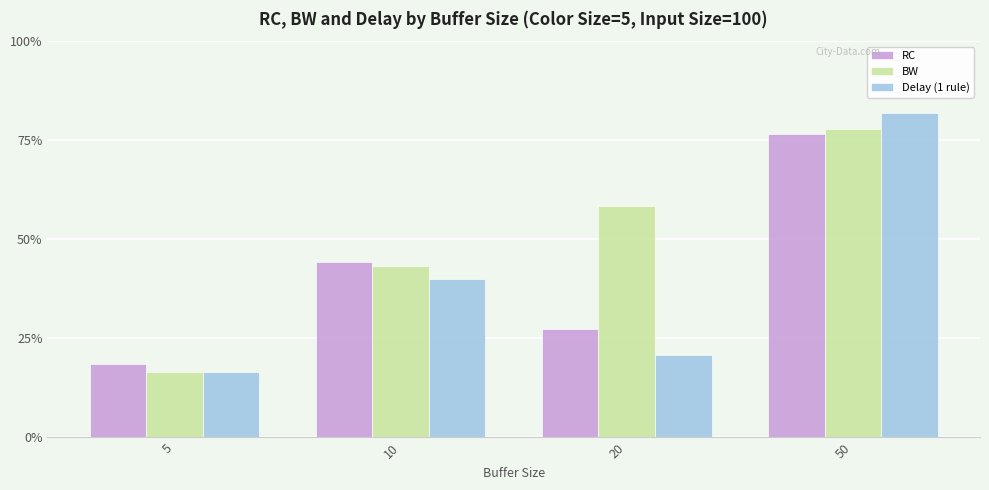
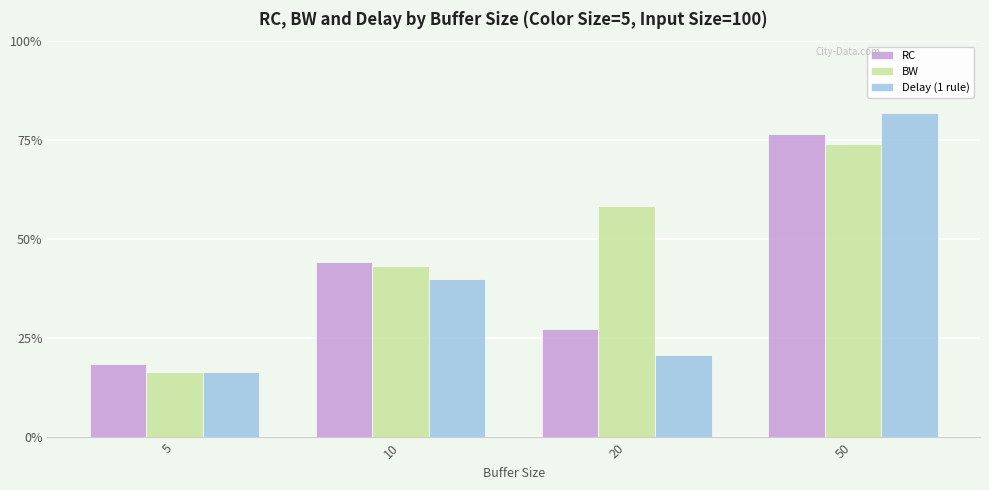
BW, 50: 78% -> 74%
